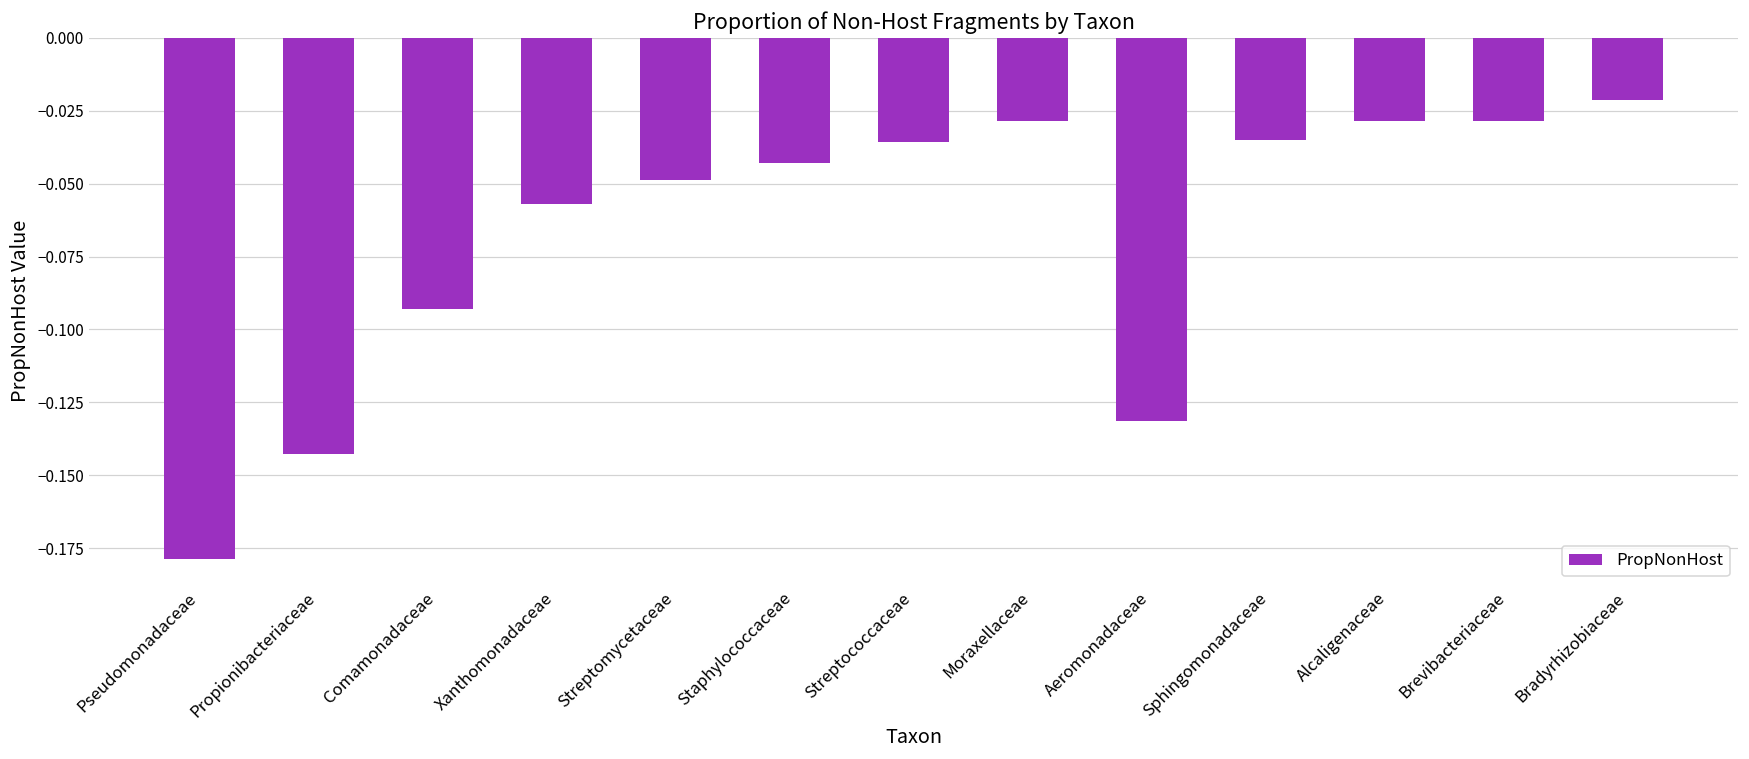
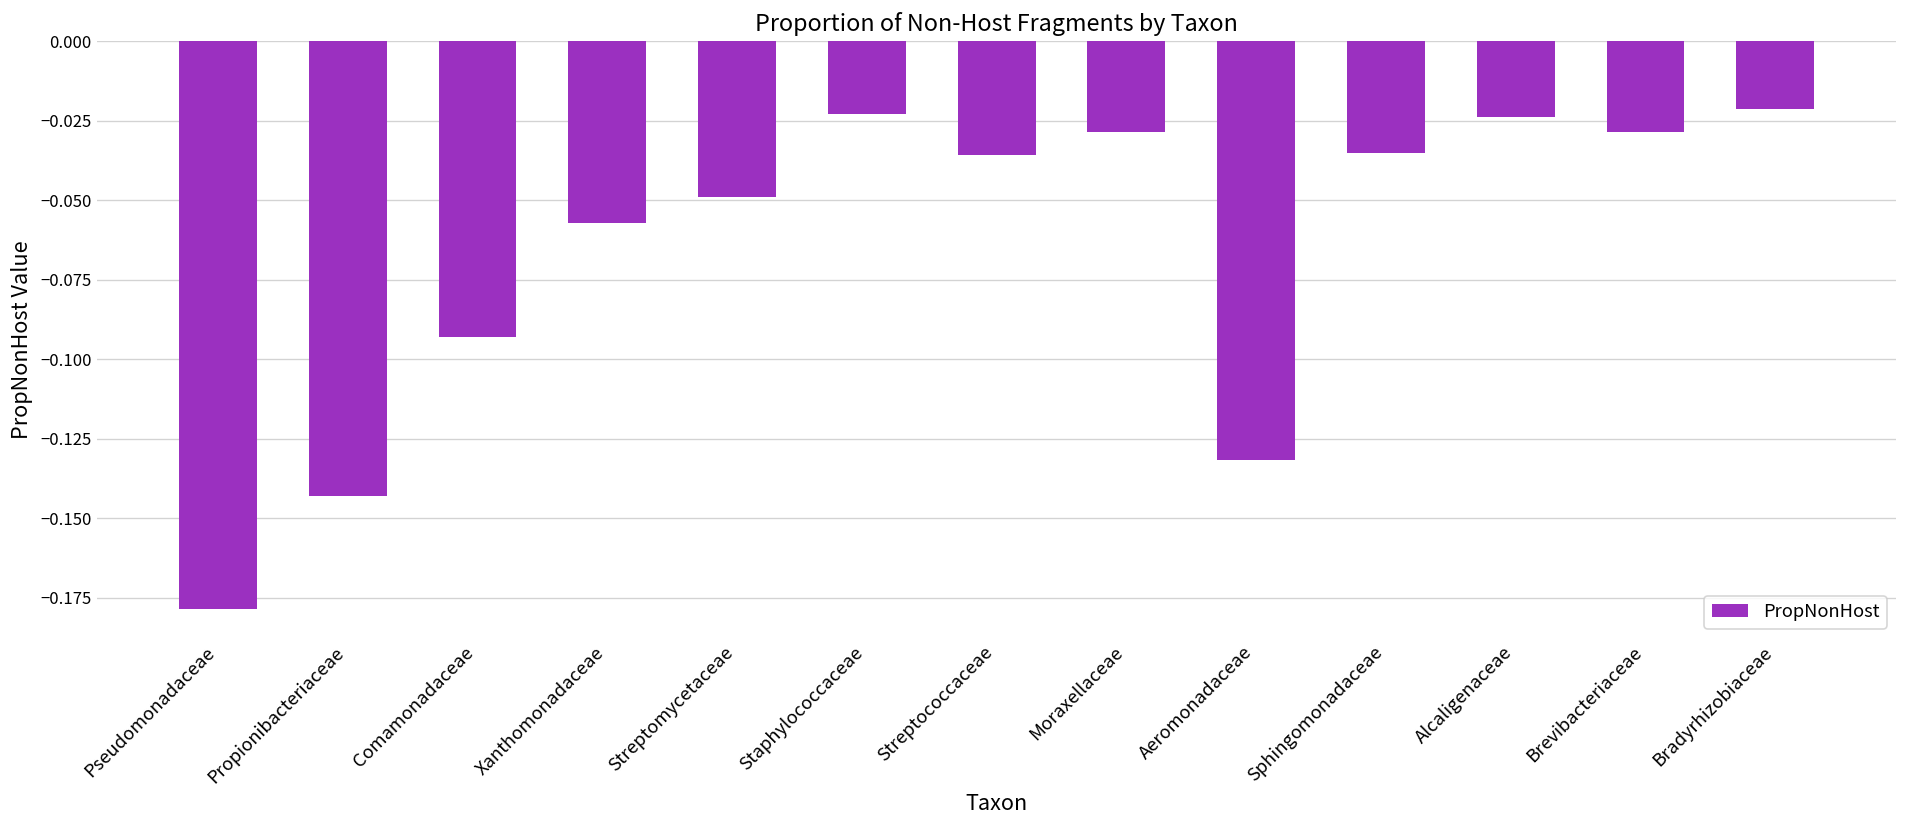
Staphylococcaceae: -0.043 -> -0.023
Alcaligenaceae: -0.029 -> -0.024
